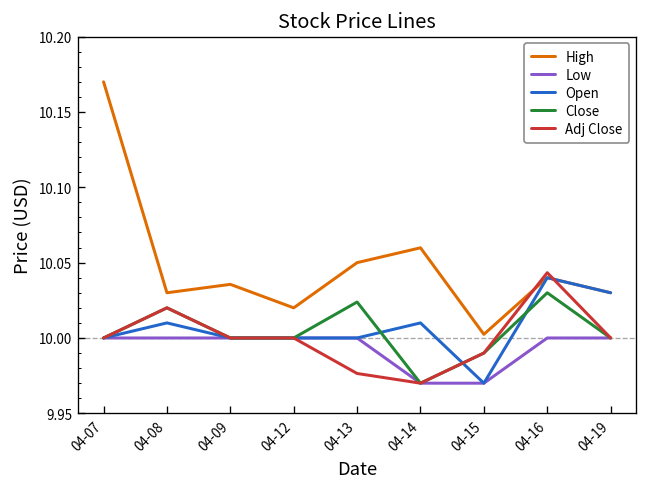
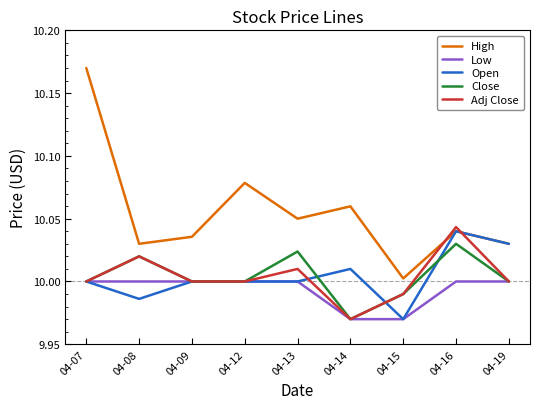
Open, 04-08: 10.010 -> 9.986
High, 04-12: 10.020 -> 10.079
Adj Close, 04-13: 9.976 -> 10.010
